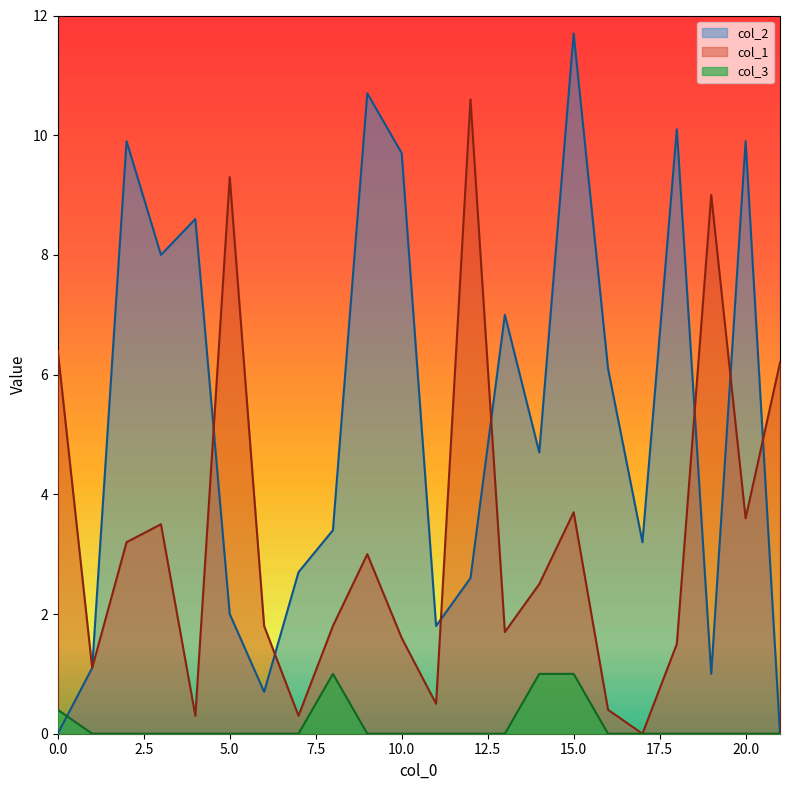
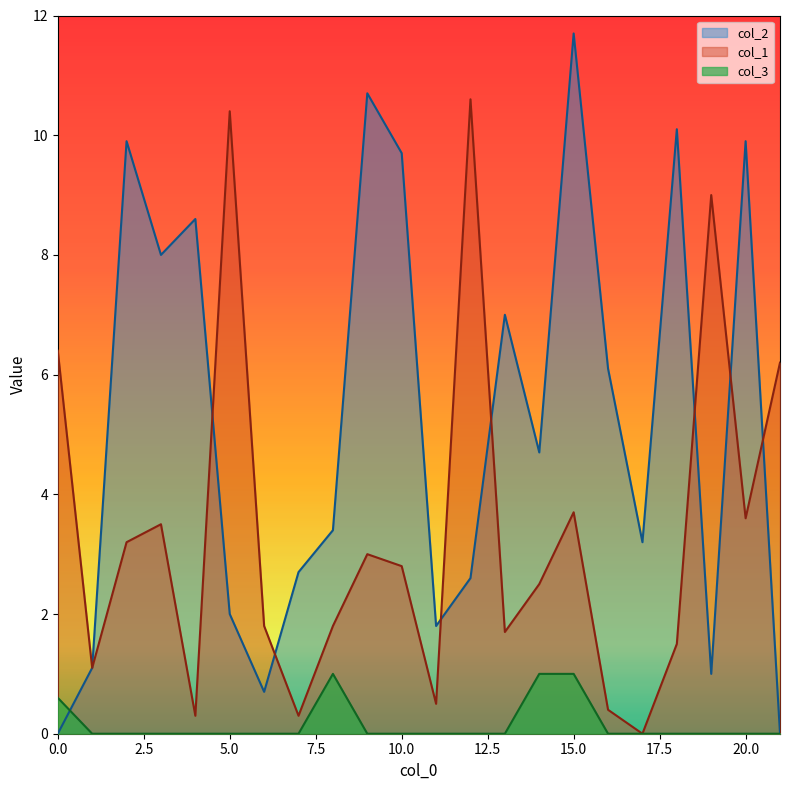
col_3, 0.0: 0.4 -> 0.6
col_1, 5.0: 9.3 -> 10.4
col_1, 10.0: 1.6 -> 2.8
